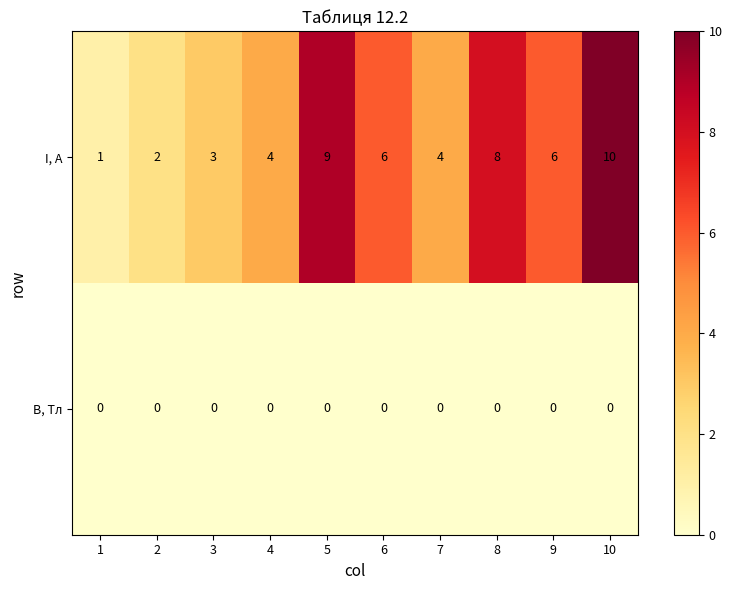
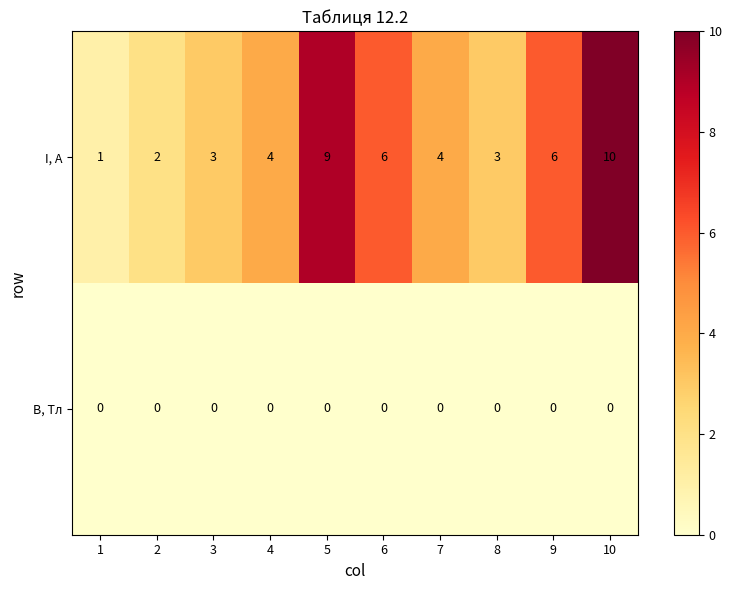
I, A, 8: 8 -> 3
